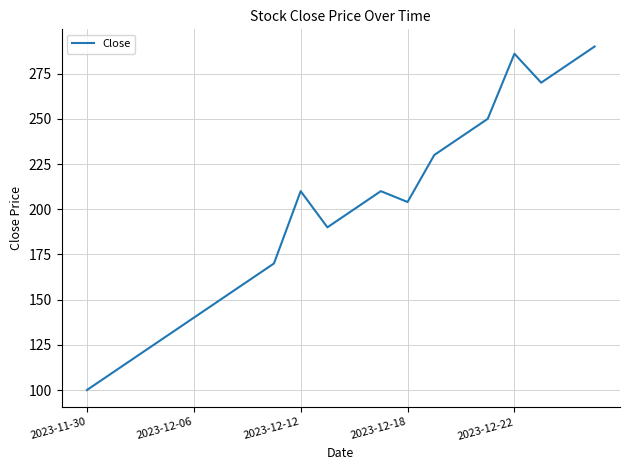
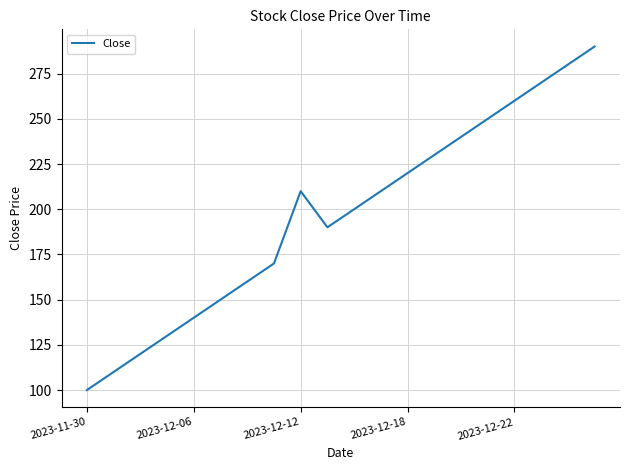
2023-12-18: 204 -> 220
2023-12-22: 286 -> 260
